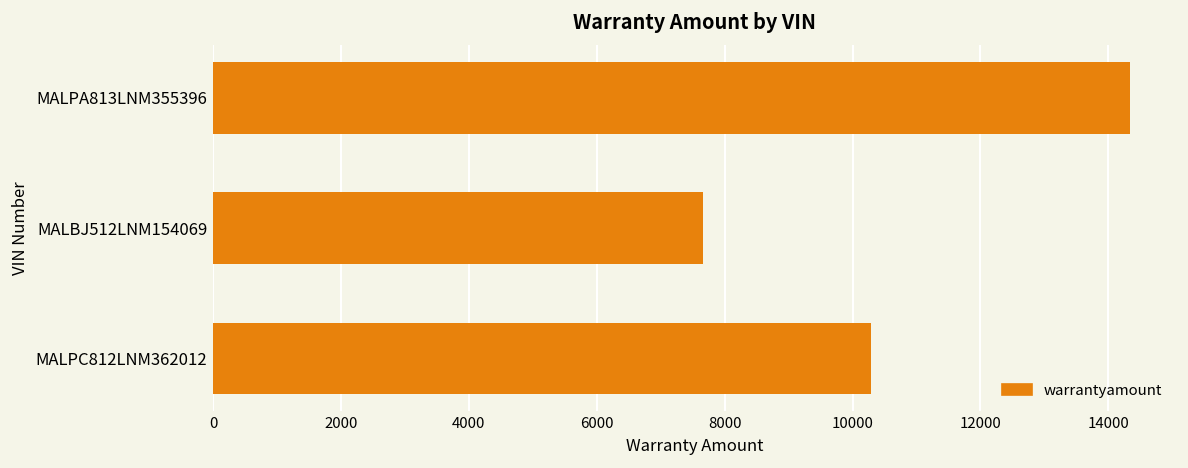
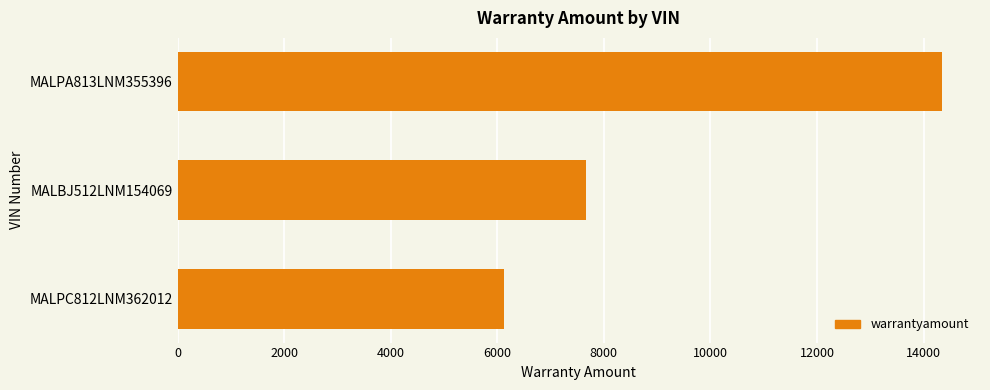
MALPC812LNM362012: 10300 -> 6100
